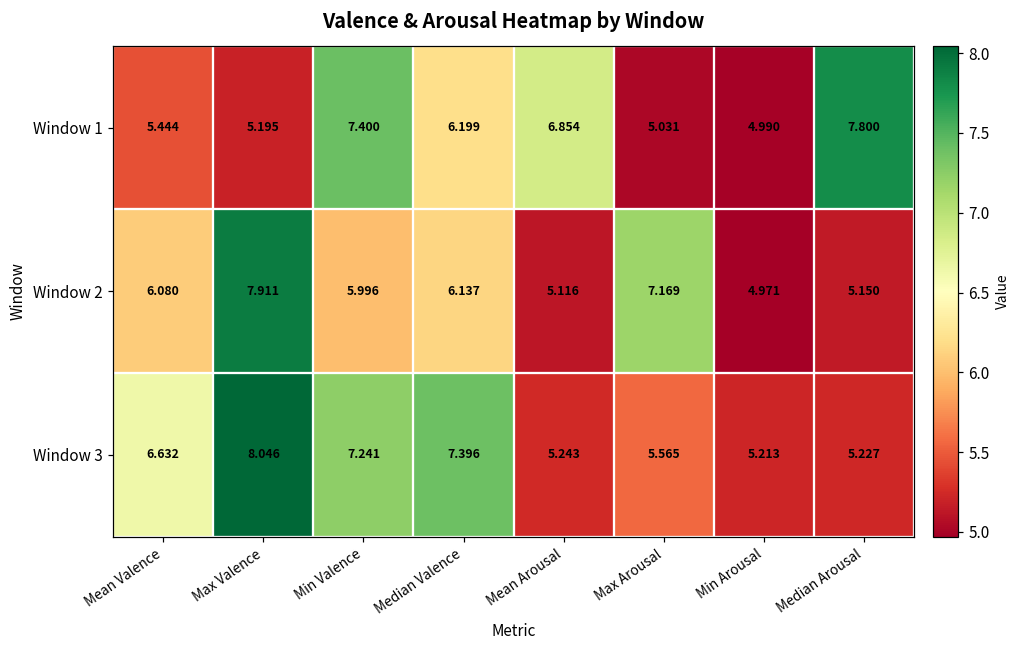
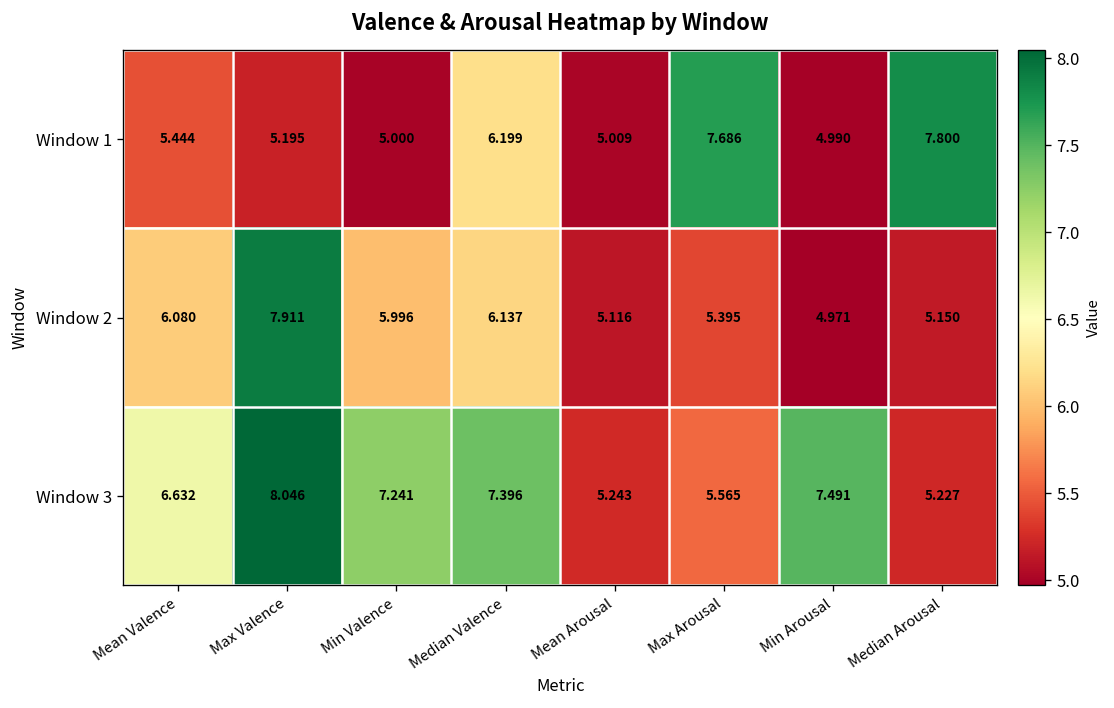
Window 1, Min Valence: 7.400 -> 5.000
Window 1, Mean Arousal: 6.854 -> 5.009
Window 1, Max Arousal: 5.031 -> 7.686
Window 2, Max Arousal: 7.169 -> 5.395
Window 3, Min Arousal: 5.213 -> 7.491
